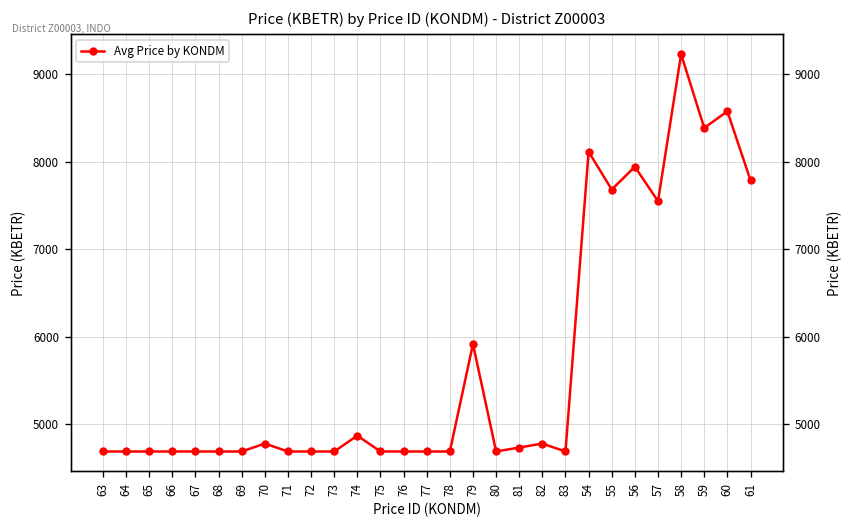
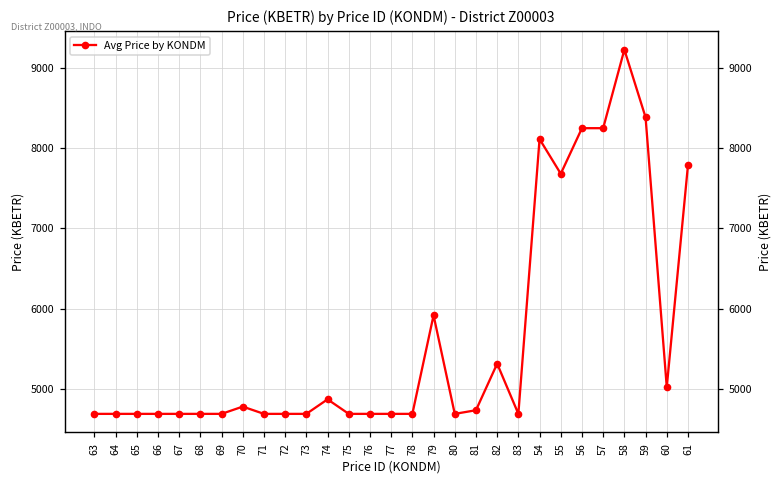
82: 4800 -> 5300
56: 7900 -> 8300
57: 7500 -> 8300
60: 8600 -> 5000
